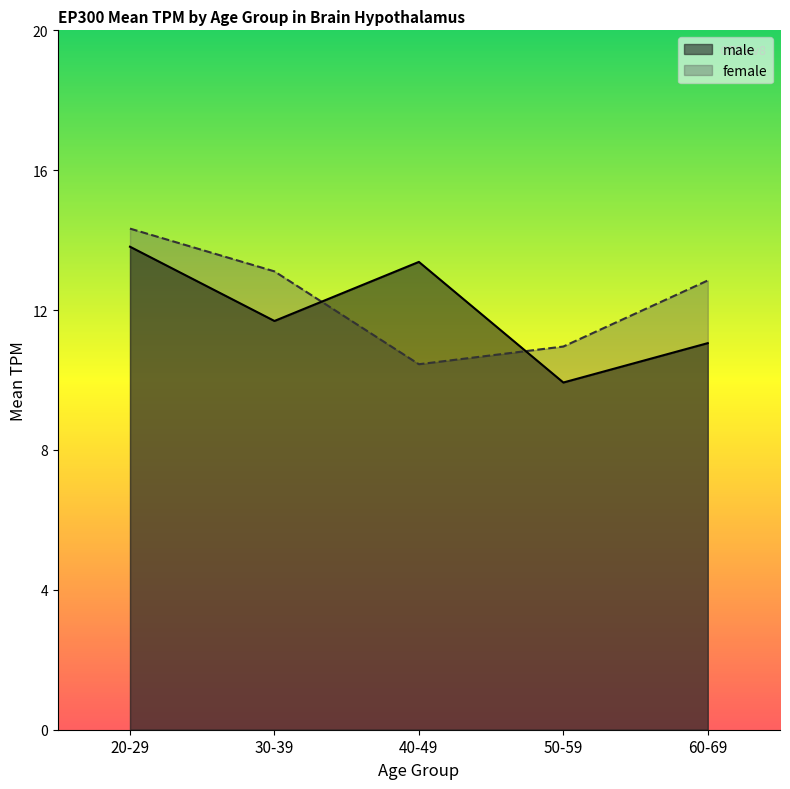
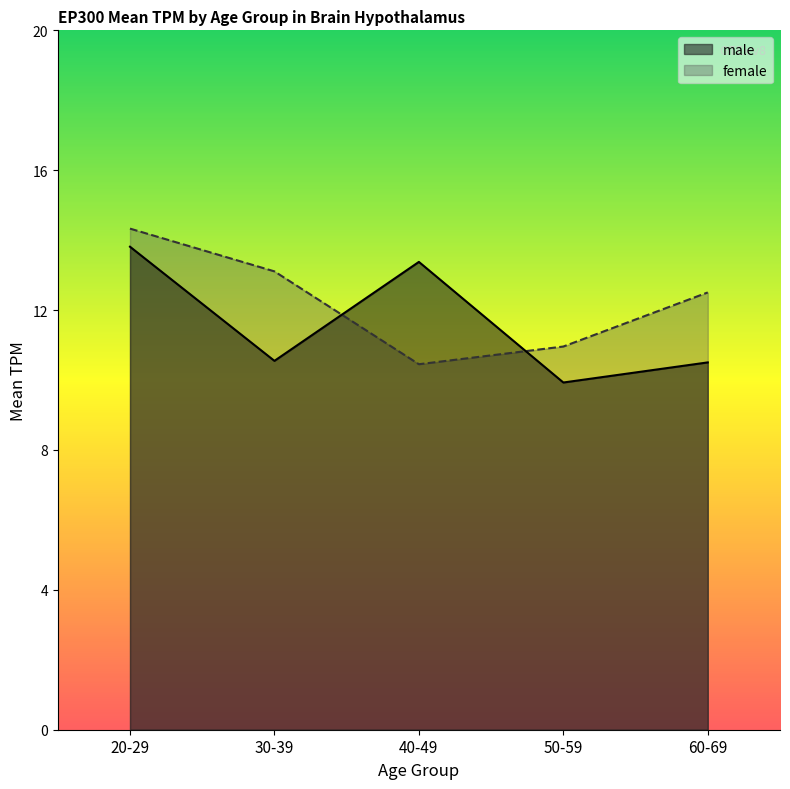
male, 30-39: 11.7 -> 10.5
male, 60-69: 11.1 -> 10.5
female, 60-69: 12.8 -> 12.5
